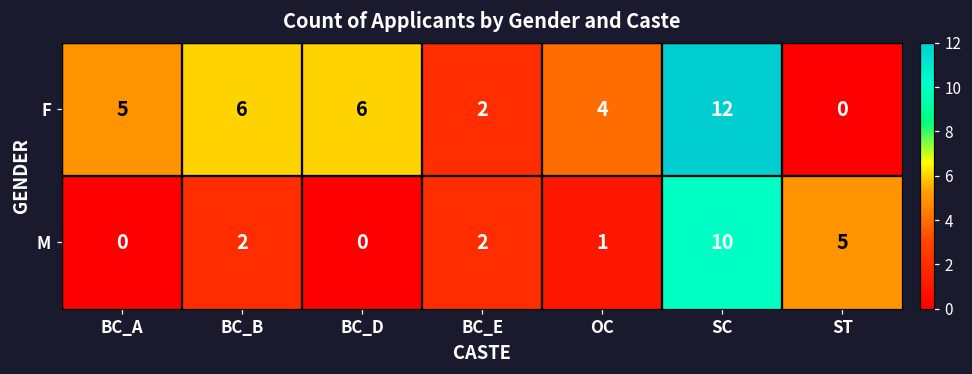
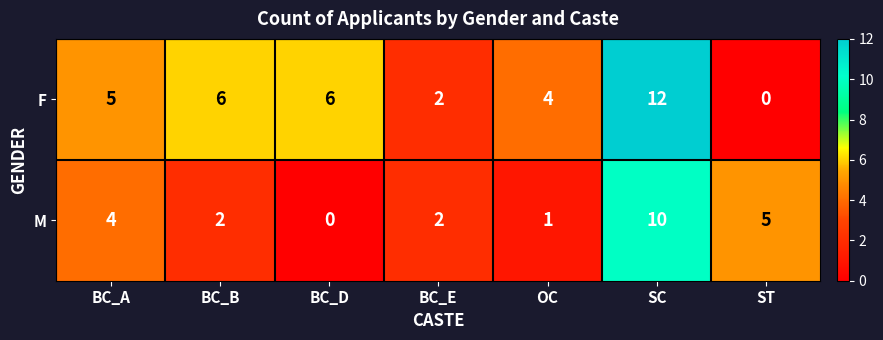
M, BC_A: 0 -> 4
